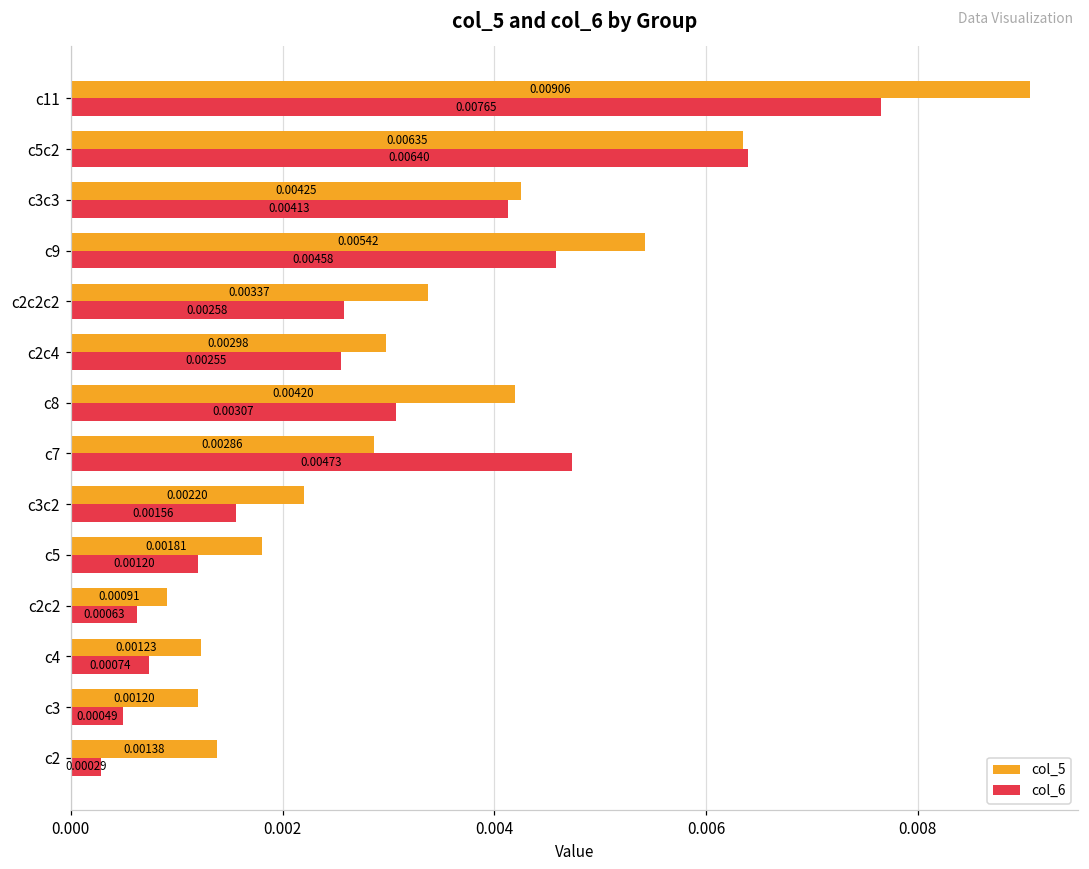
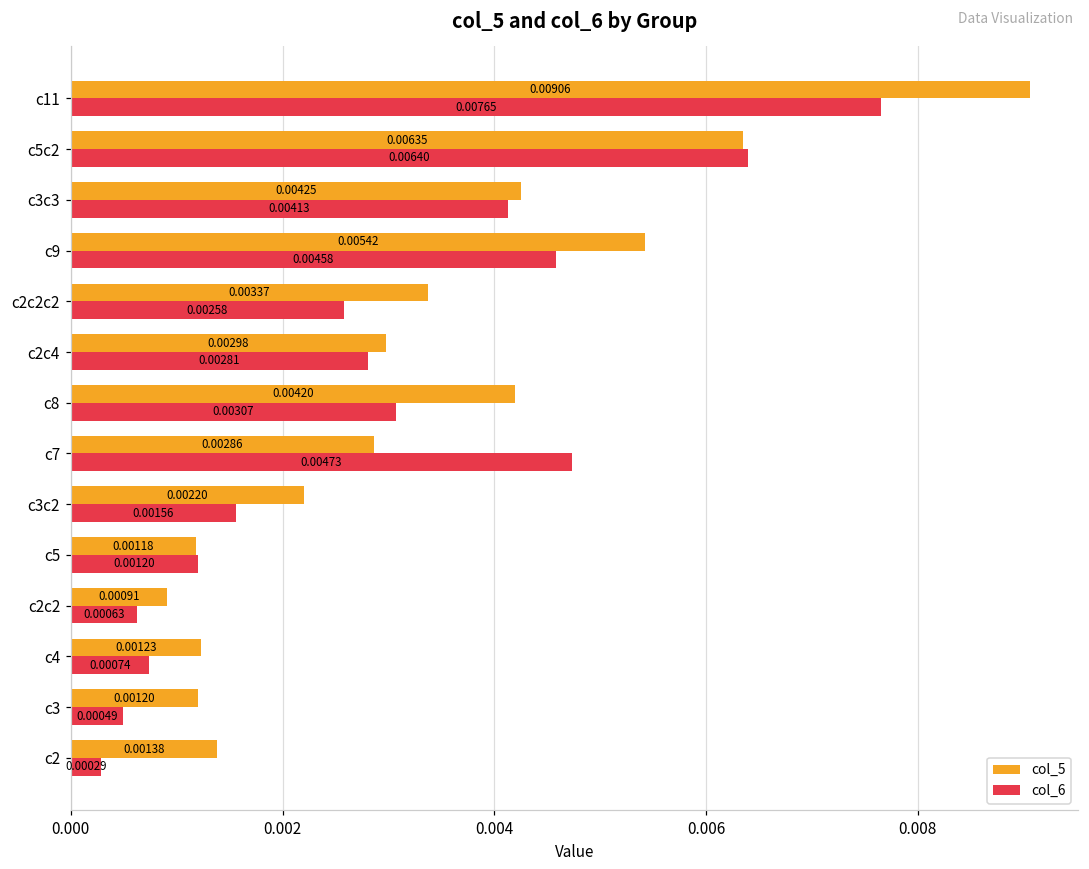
col_6, c2c4: 0.00255 -> 0.00281
col_5, c5: 0.00181 -> 0.00118
